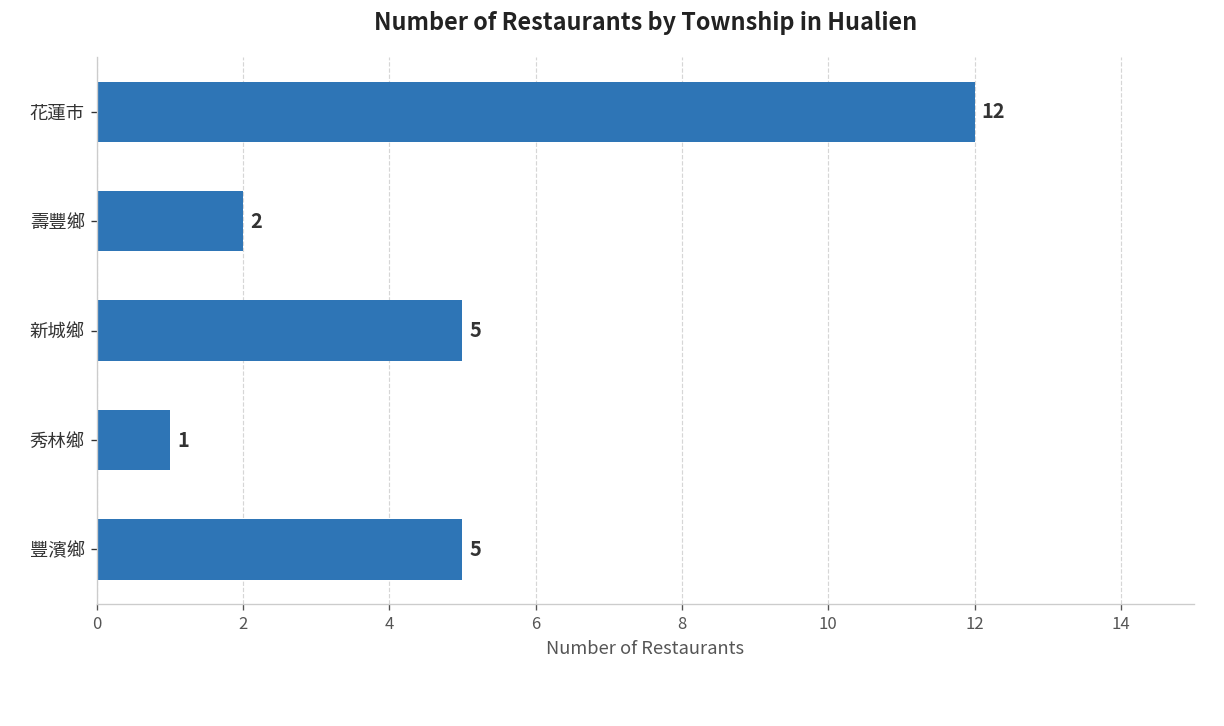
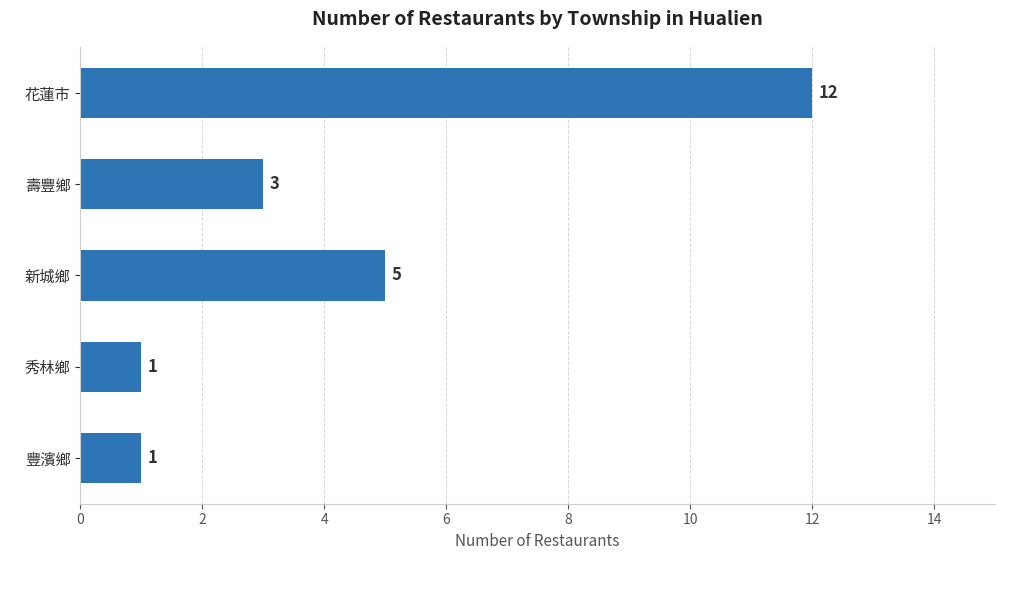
壽豐鄉: 2 -> 3
豐濱鄉: 5 -> 1
